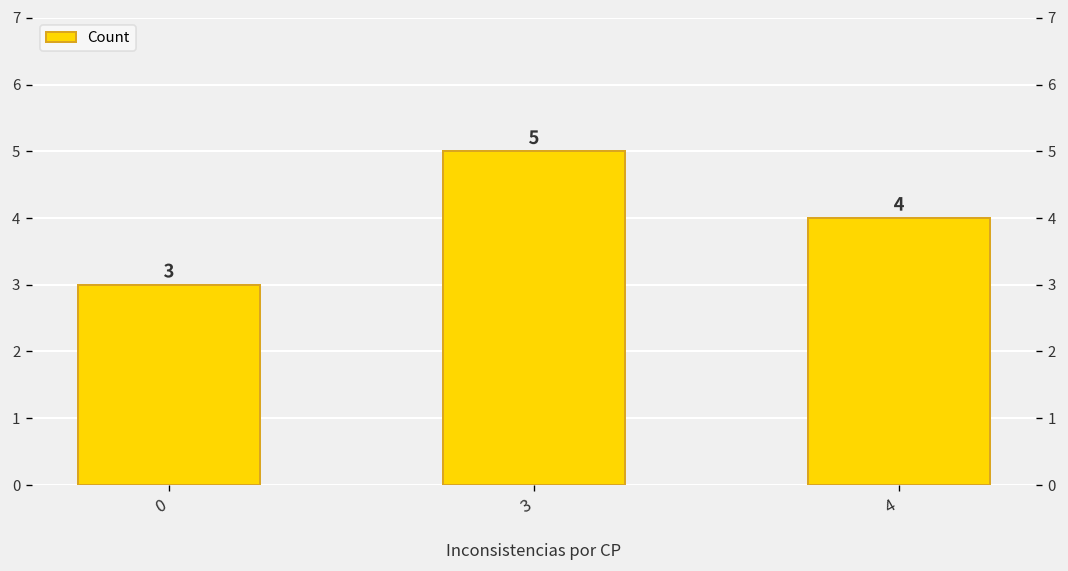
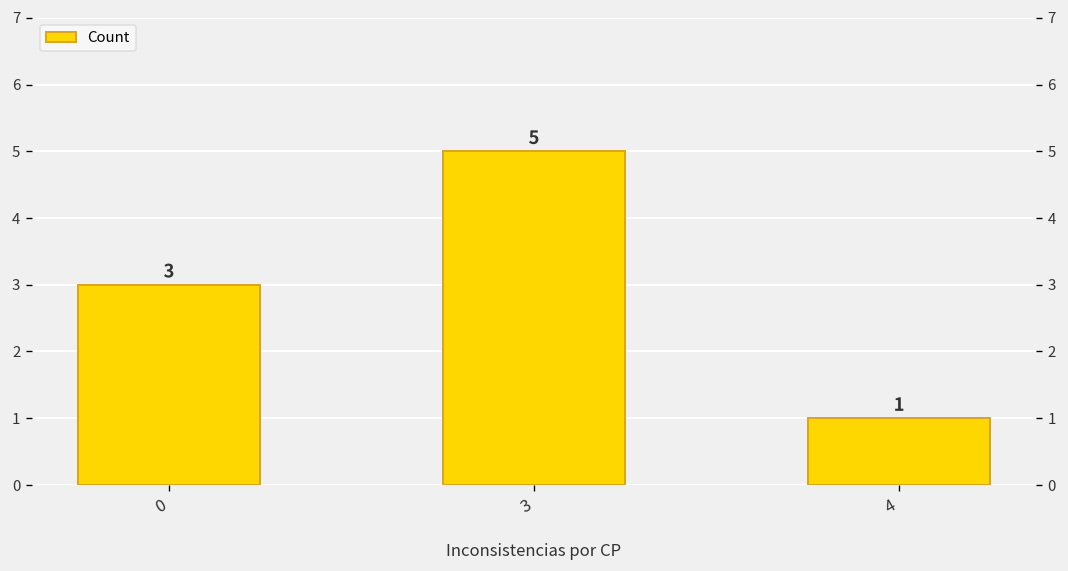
4: 4 -> 1
